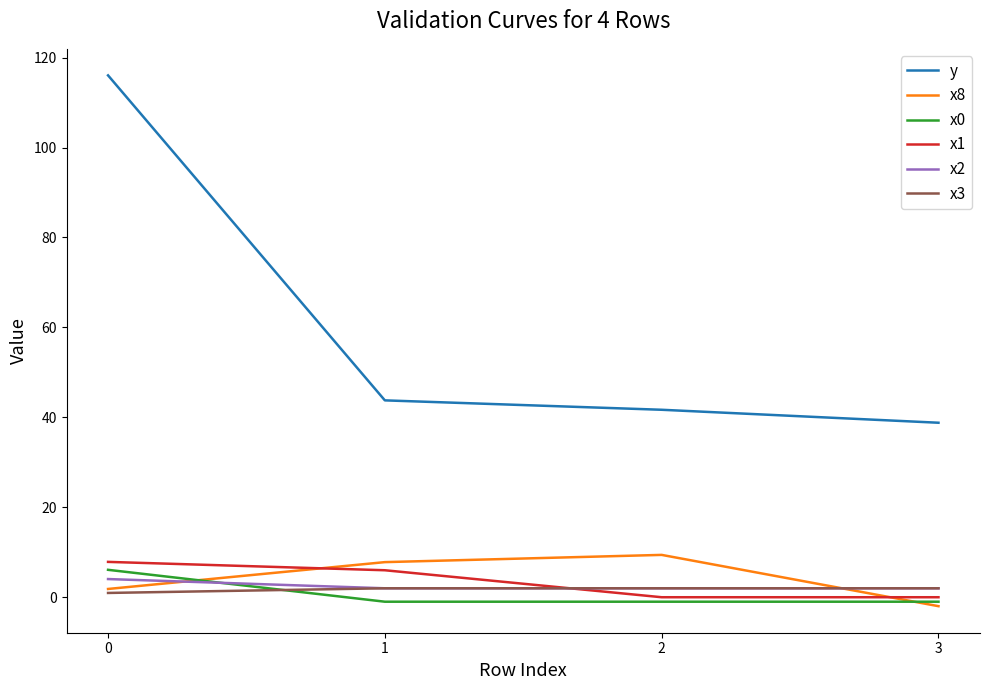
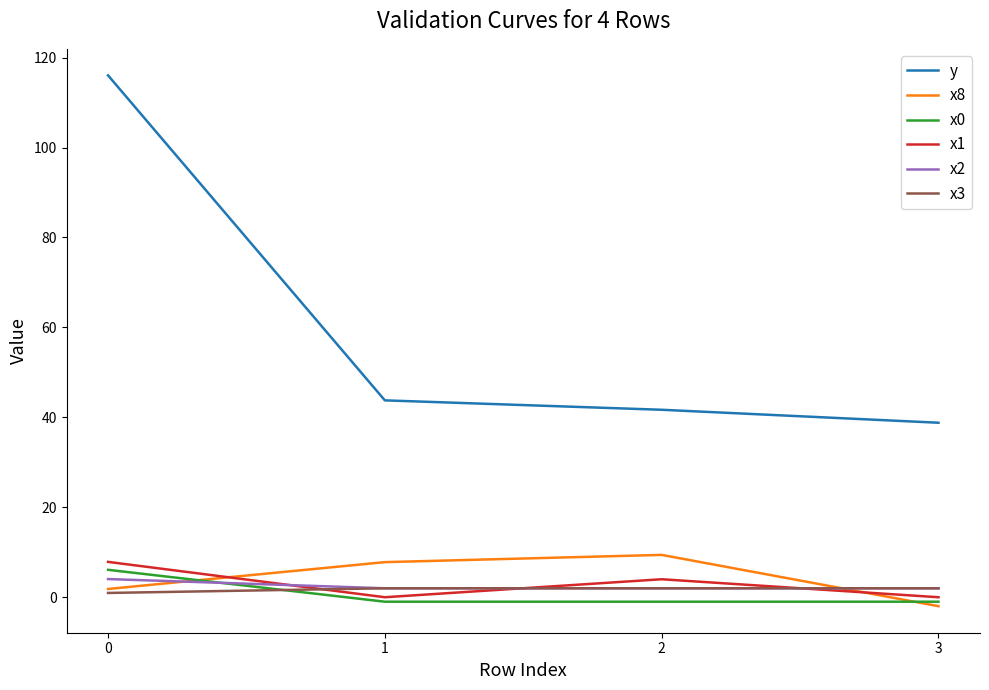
x1, 1: 6 -> 0
x1, 2: 0 -> 4
